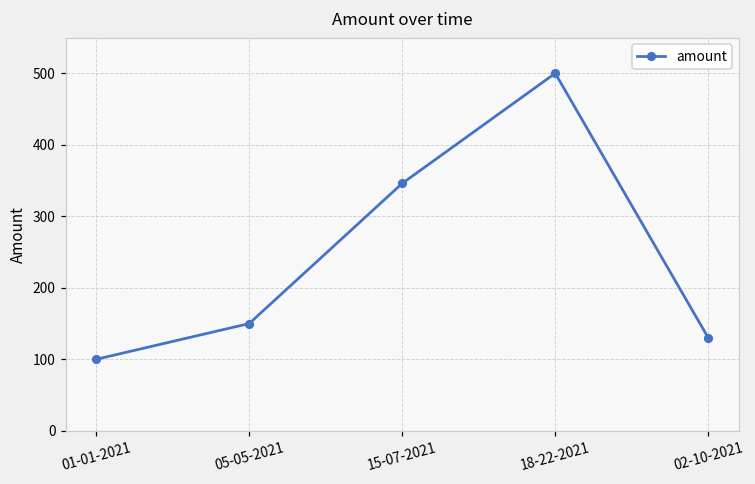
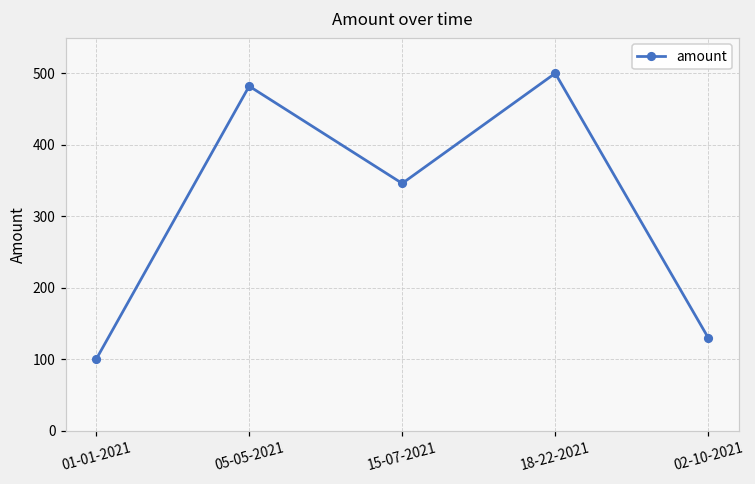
05-05-2021: 150 -> 480
